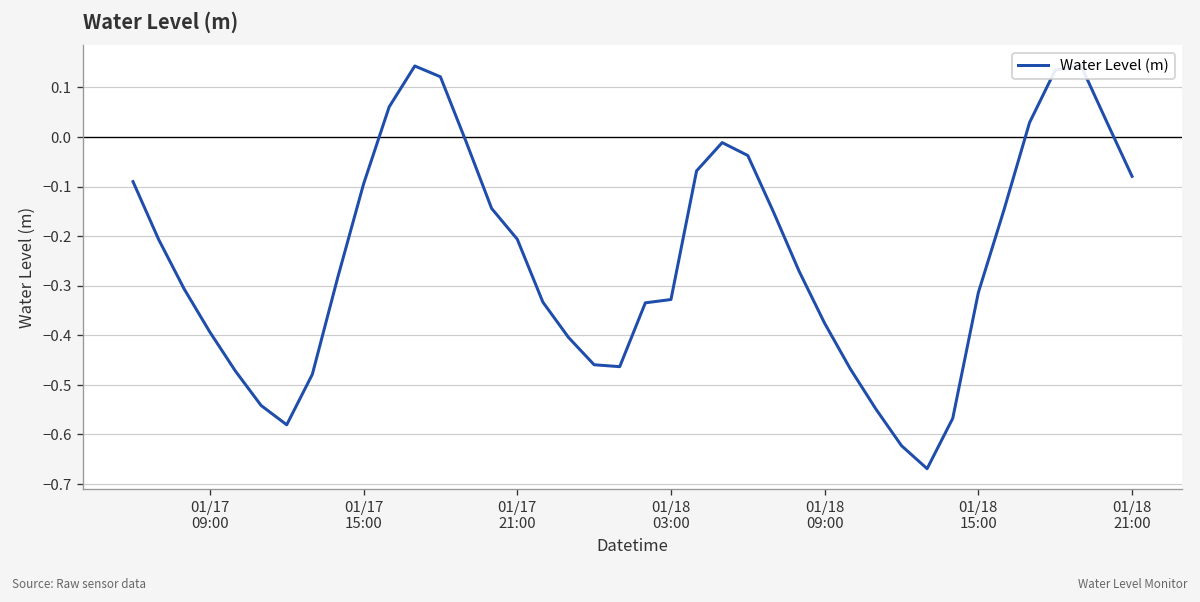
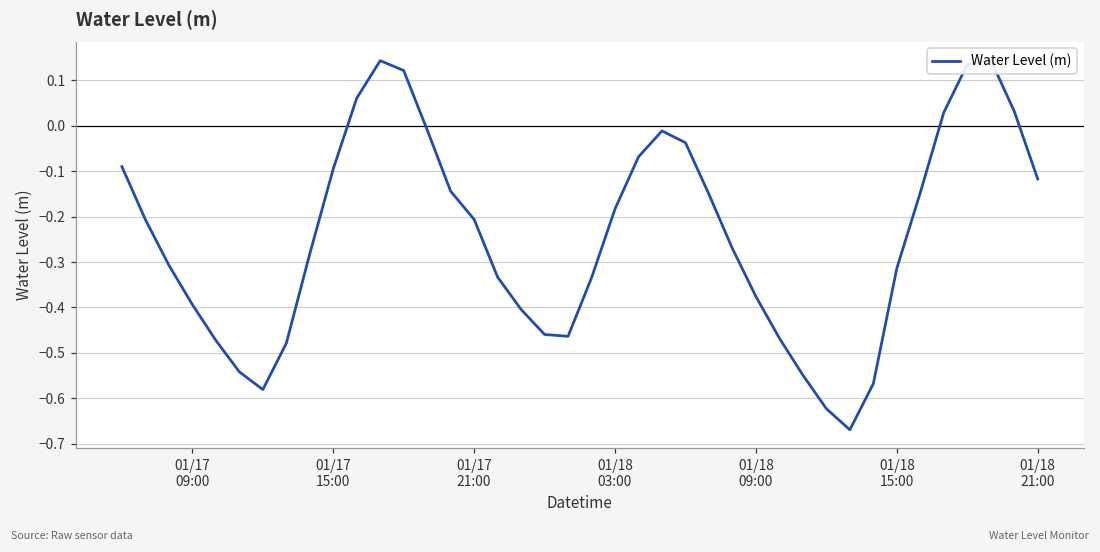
01/18 03:00: -0.33 -> -0.18
01/18 21:00: -0.08 -> -0.12
